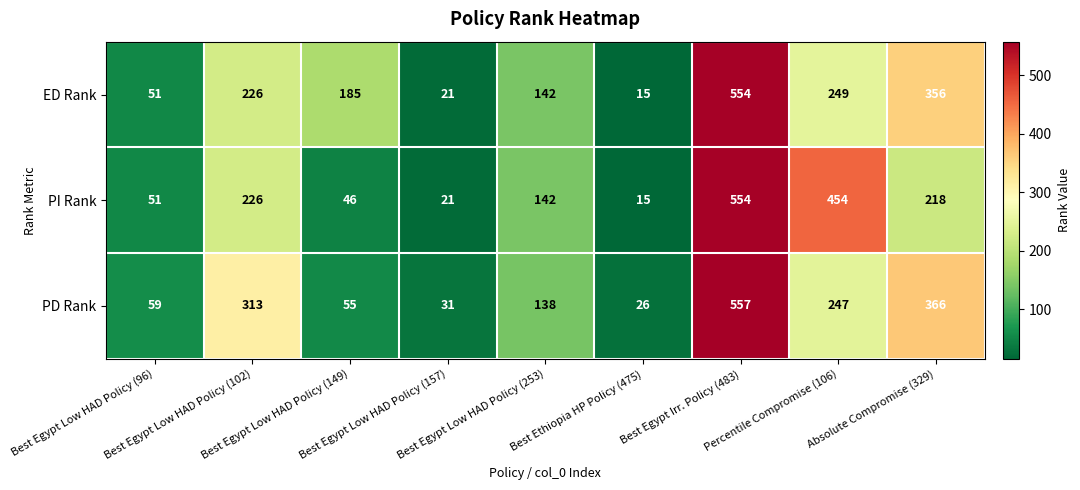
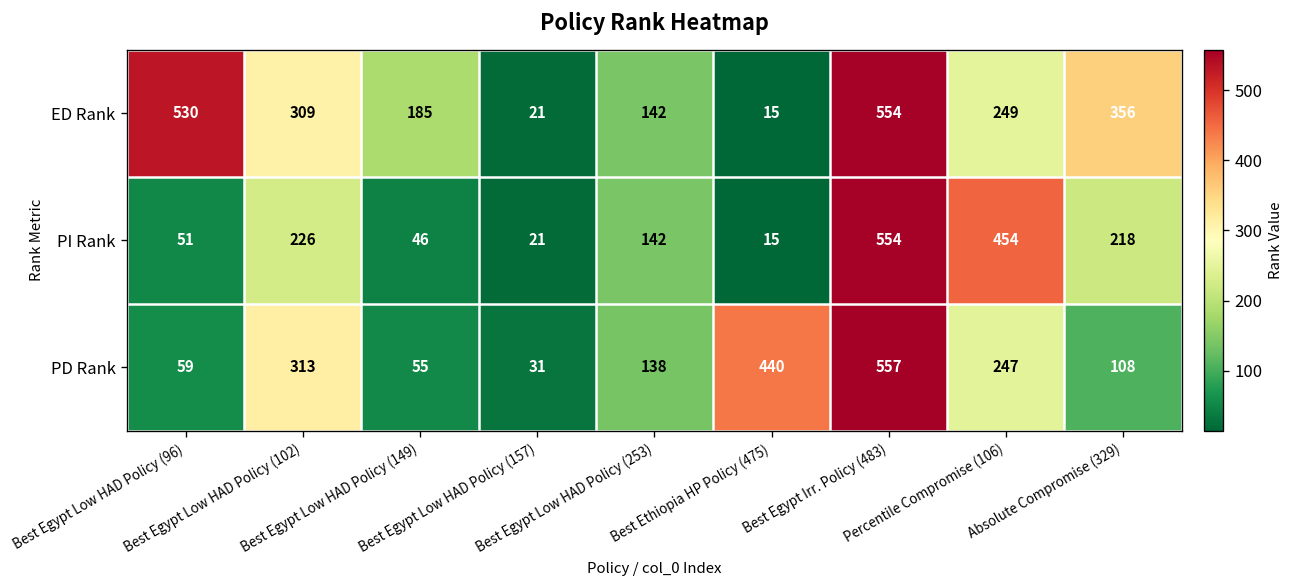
ED Rank, Best Egypt Low HAD Policy (96): 51 -> 530
ED Rank, Best Egypt Low HAD Policy (102): 226 -> 309
PD Rank, Best Ethiopia HP Policy (475): 26 -> 440
PD Rank, Absolute Compromise (329): 366 -> 108
